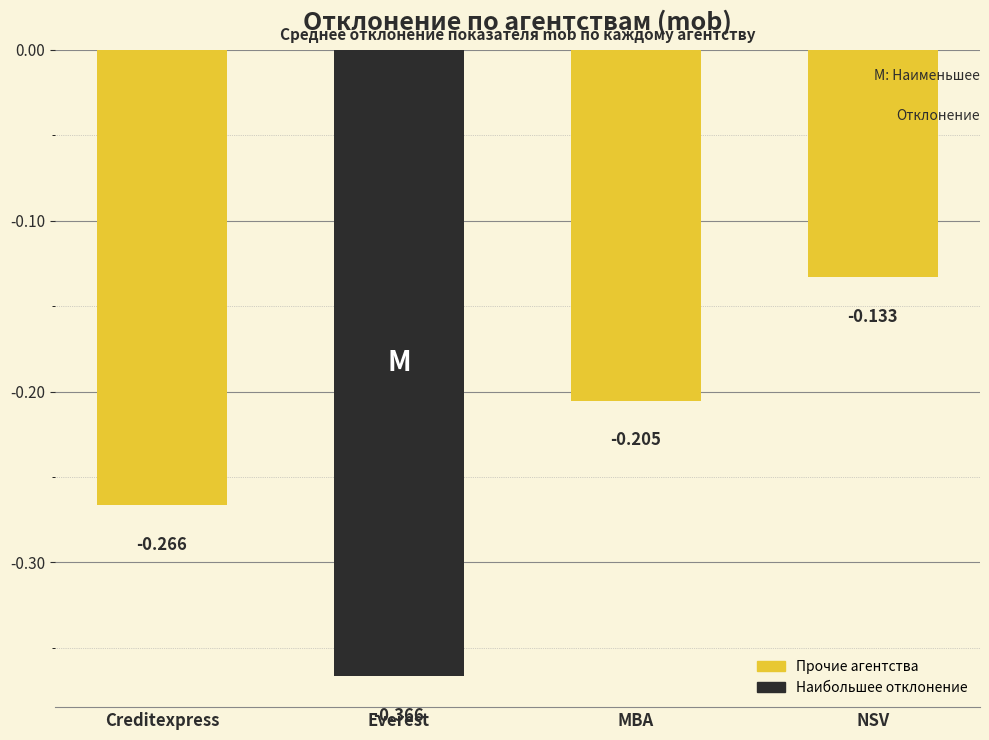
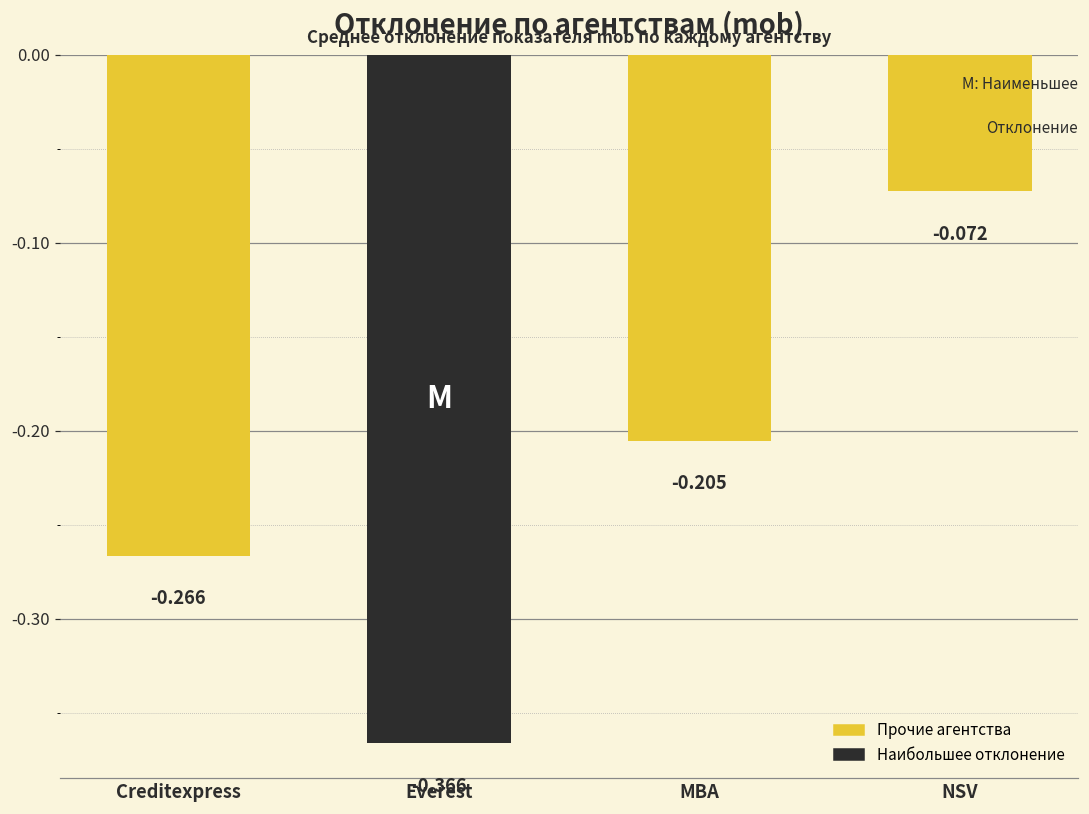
NSV: -0.133 -> -0.072
